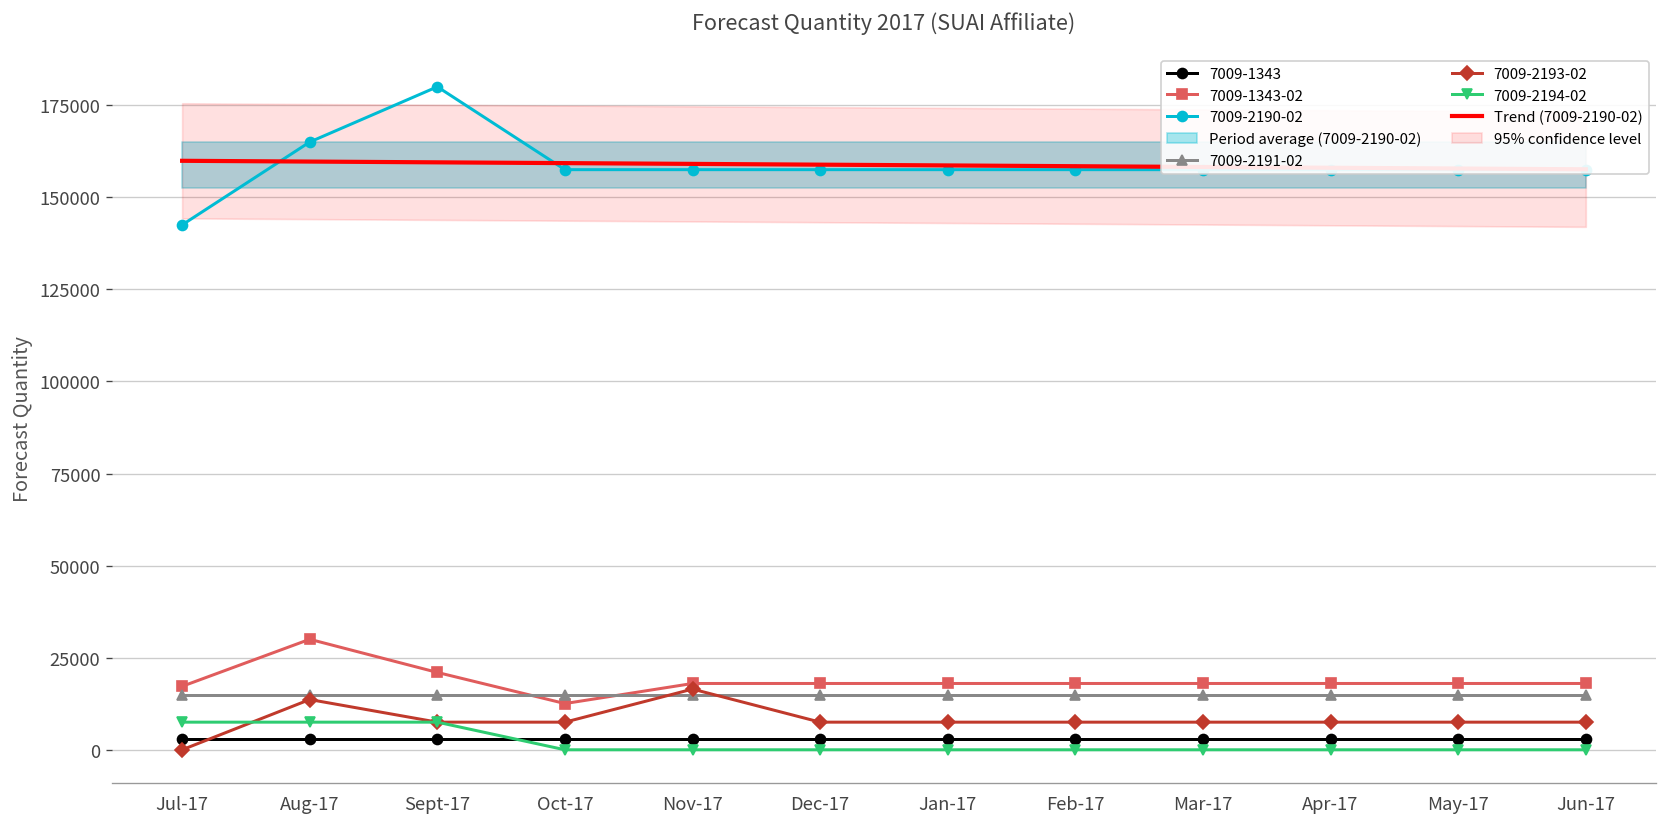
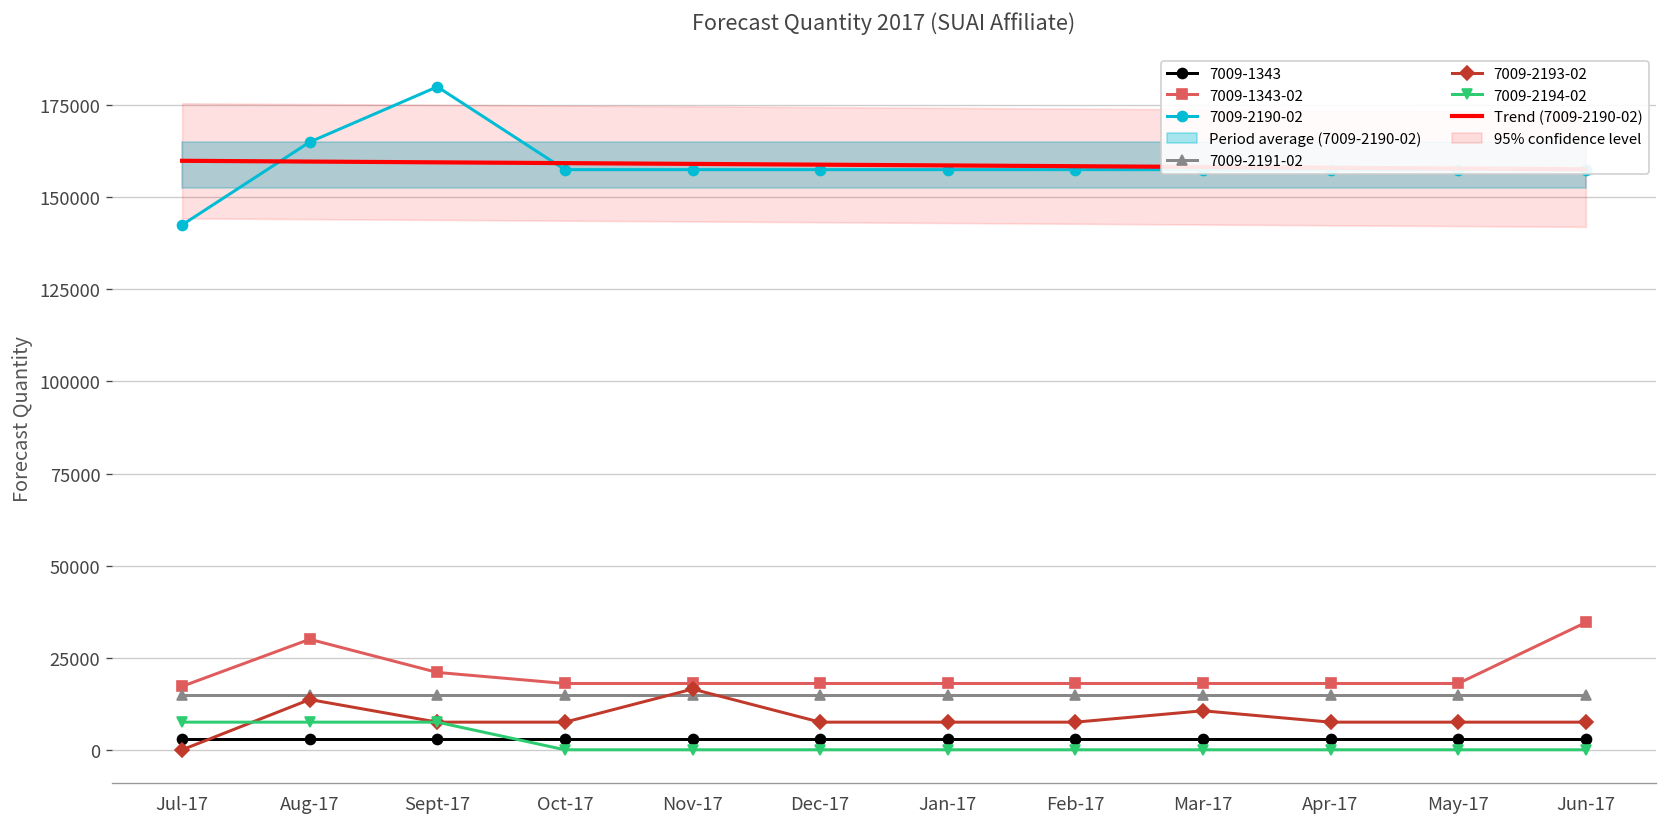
7009-1343-02, Oct-17: 13000 -> 18000
7009-2193-02, Mar-17: 8000 -> 11000
7009-1343-02, Jun-17: 18000 -> 35000
